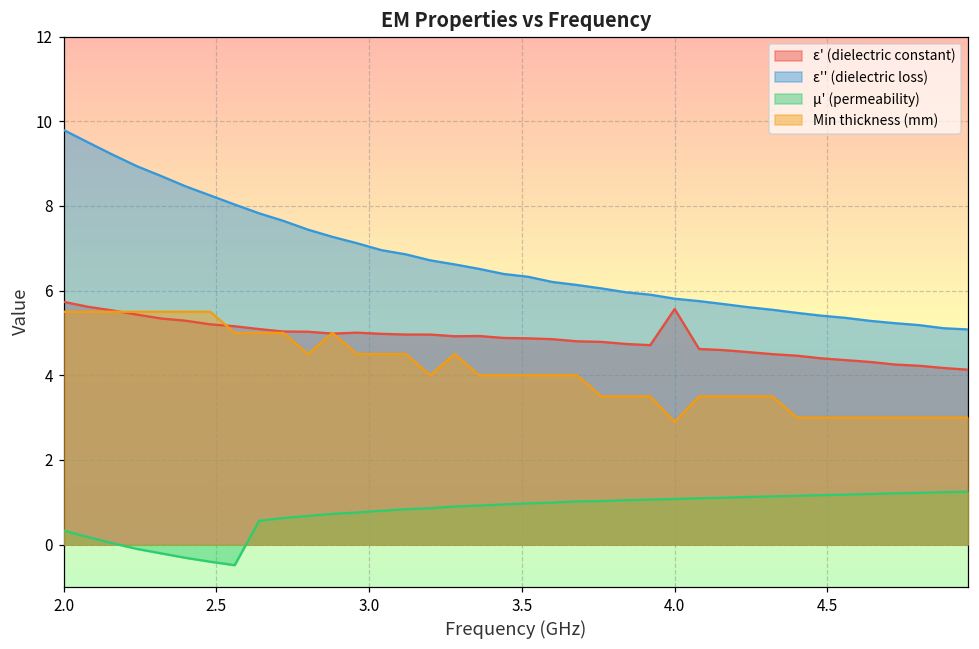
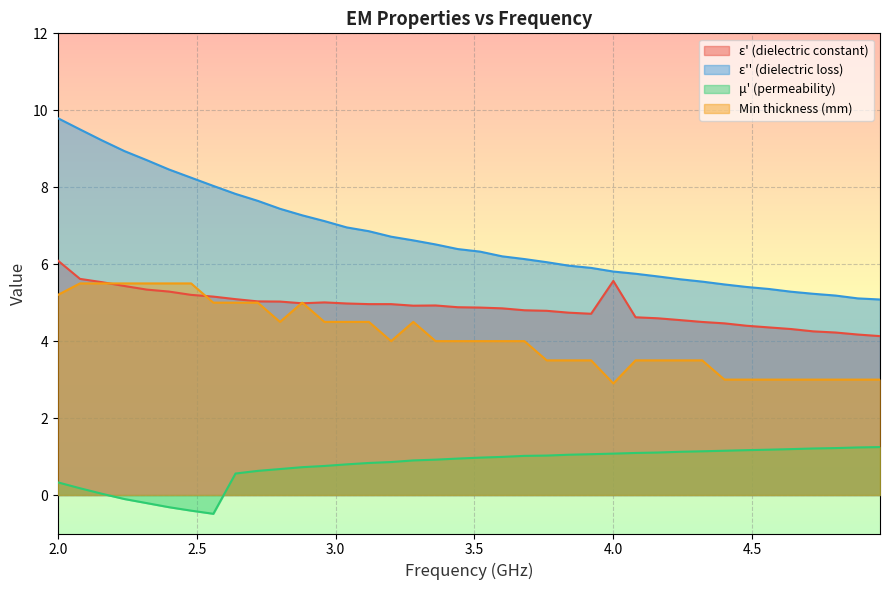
ε' (dielectric constant), 2.0: 5.7 -> 6.1
Min thickness (mm), 2.0: 5.5 -> 5.2
